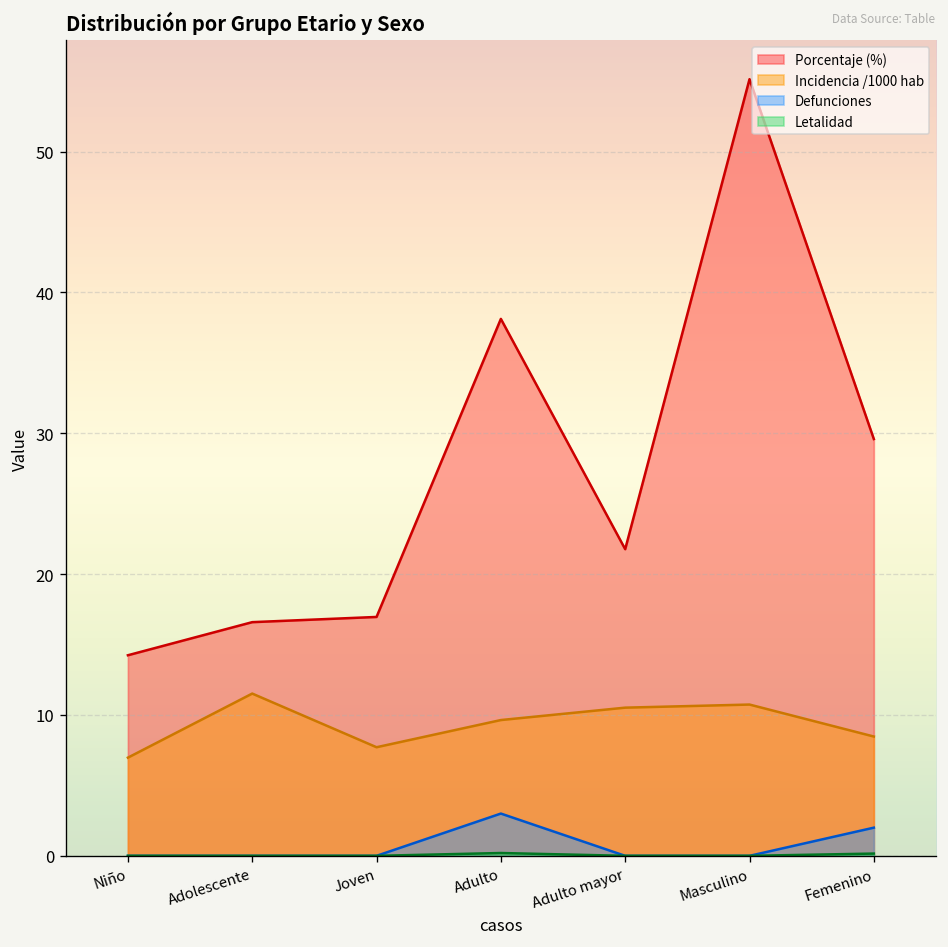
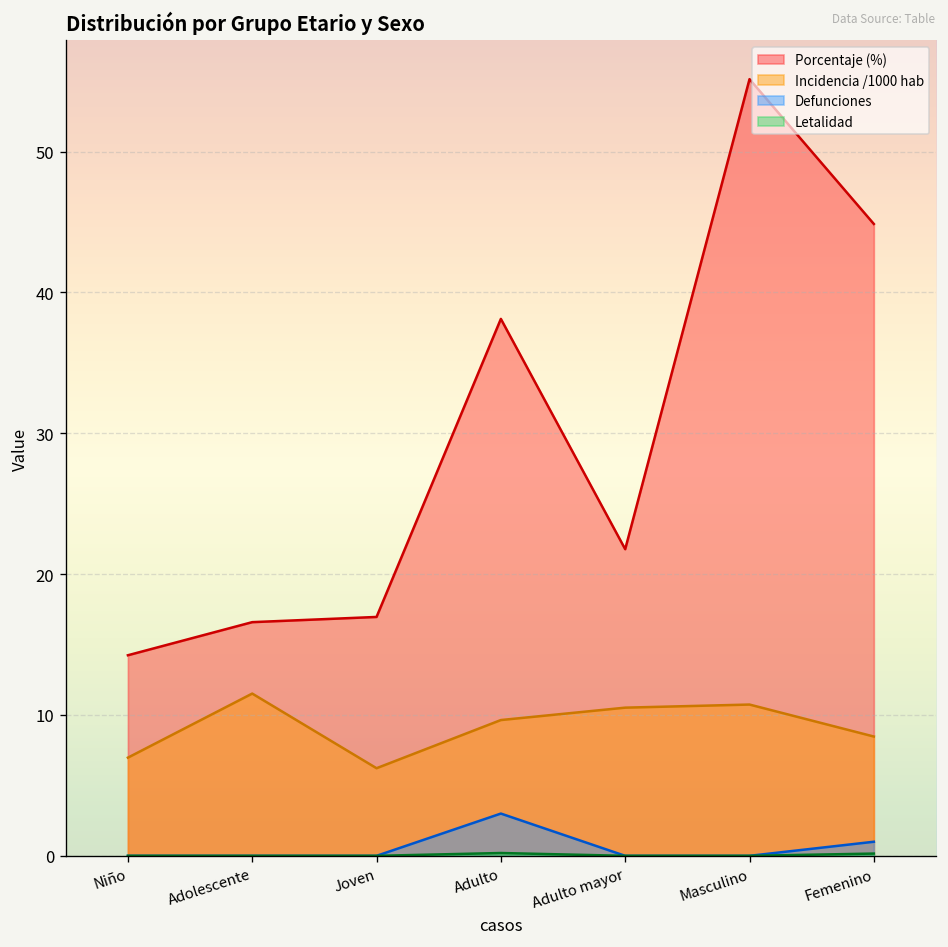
Incidencia /1000 hab, Joven: 7.7 -> 6.2
Porcentaje (%), Femenino: 29.6 -> 44.9
Defunciones, Femenino: 2 -> 1
